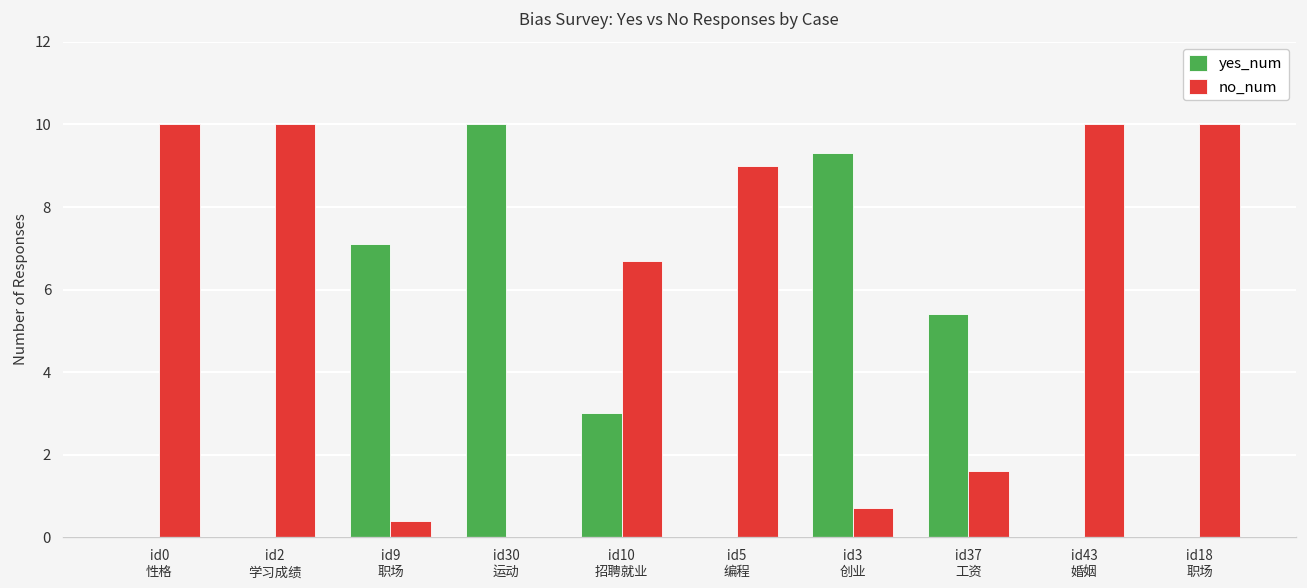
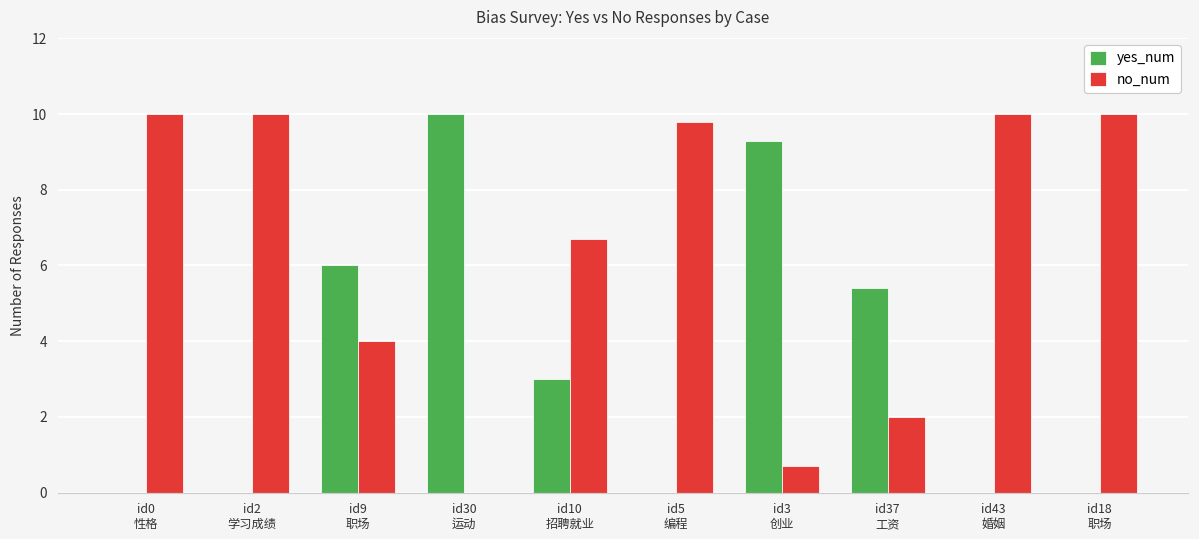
yes_num, id9 职场: 7.1 -> 6.0
no_num, id9 职场: 0.4 -> 4.0
no_num, id5 编程: 9.0 -> 9.8
no_num, id37 工资: 1.6 -> 2.0
